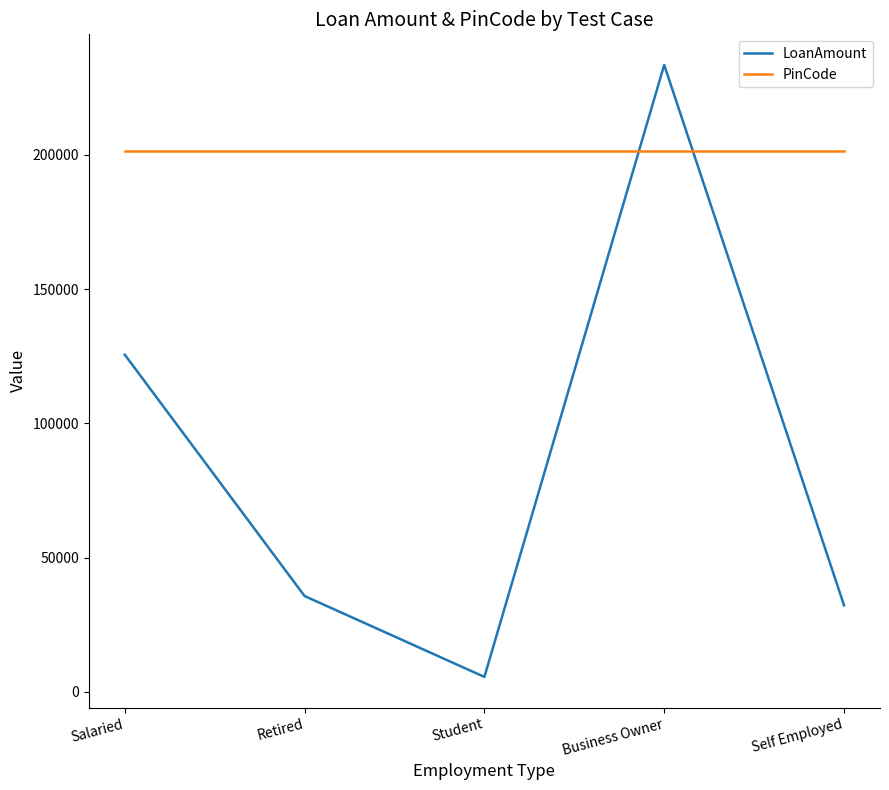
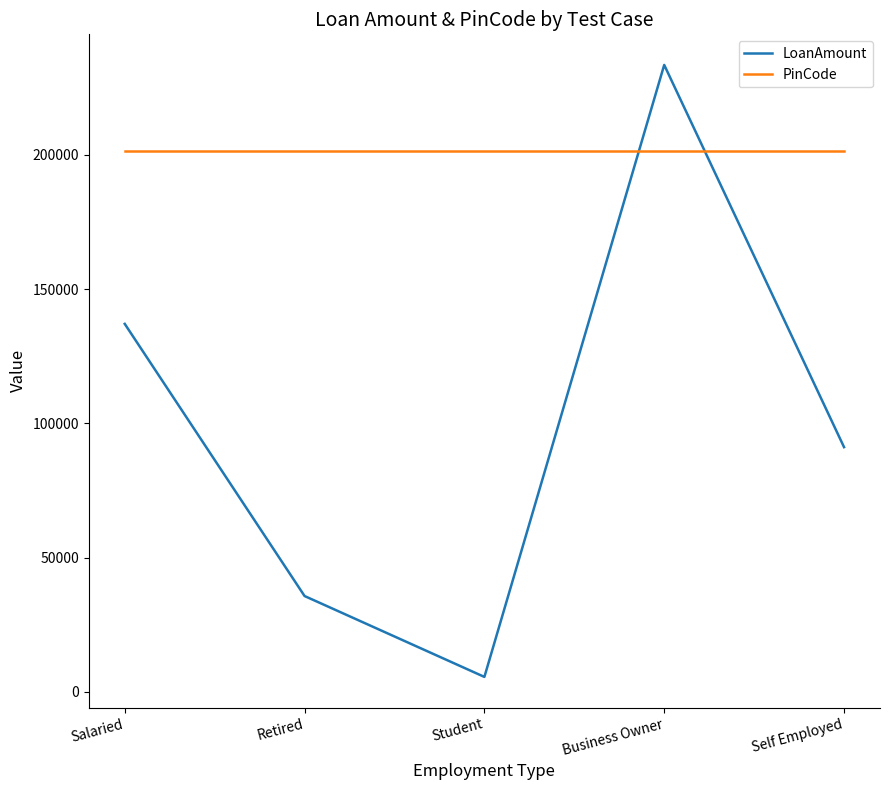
LoanAmount, Salaried: 126000 -> 137000
LoanAmount, Self Employed: 32000 -> 91000
